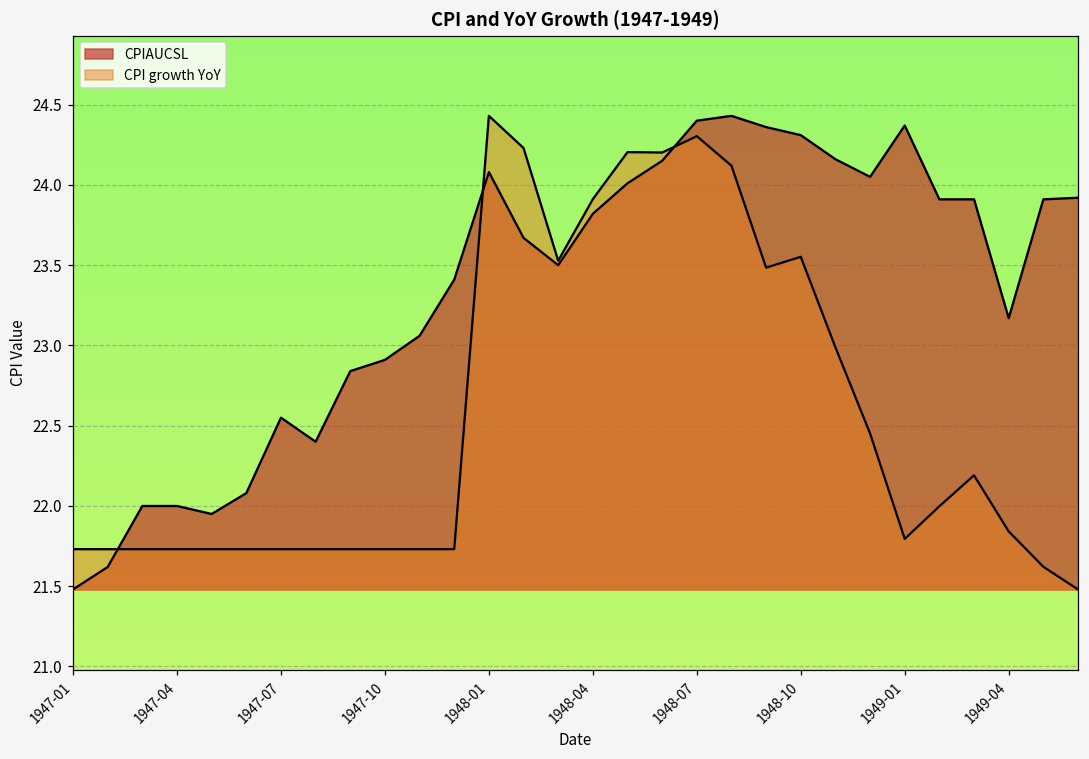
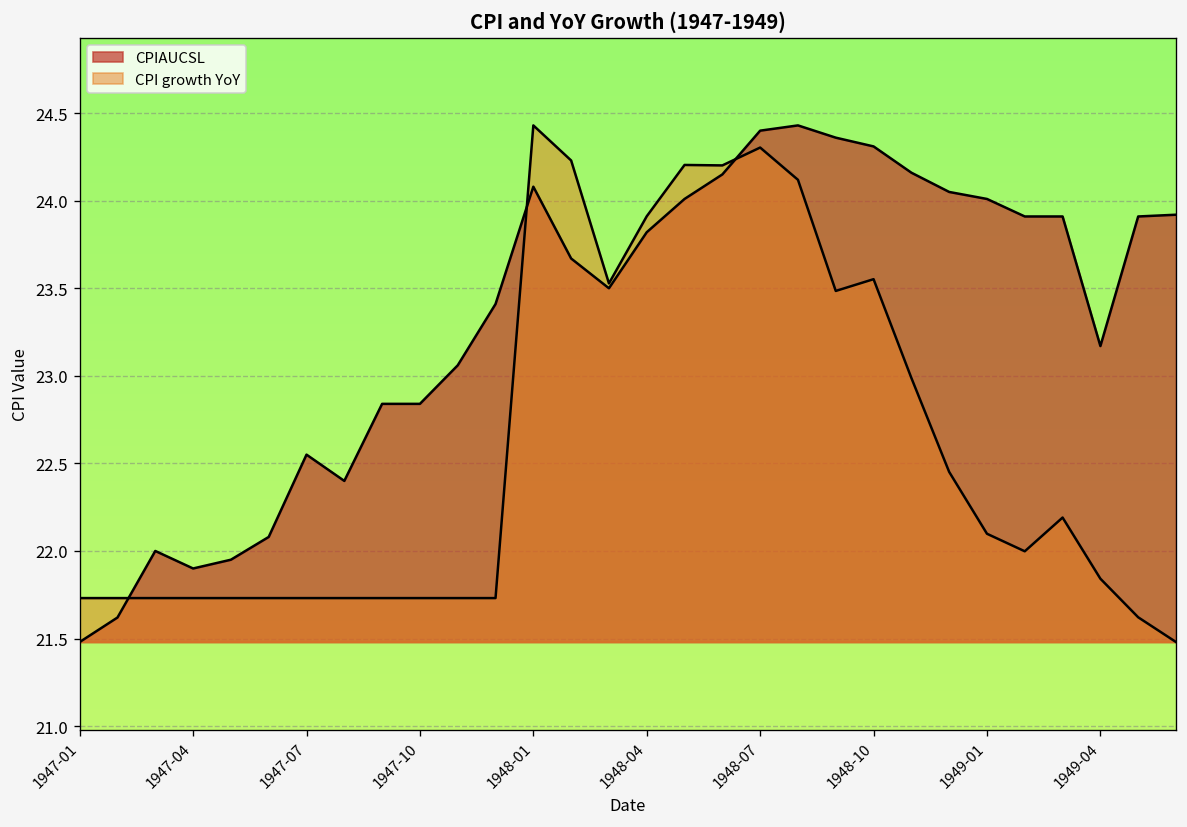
CPIAUCSL, 1947-04: 22.0 -> 21.9
CPIAUCSL, 1947-10: 22.91 -> 22.84
CPIAUCSL, 1949-01: 24.37 -> 24.01
CPI growth YoY, 1949-01: 21.79 -> 22.10
